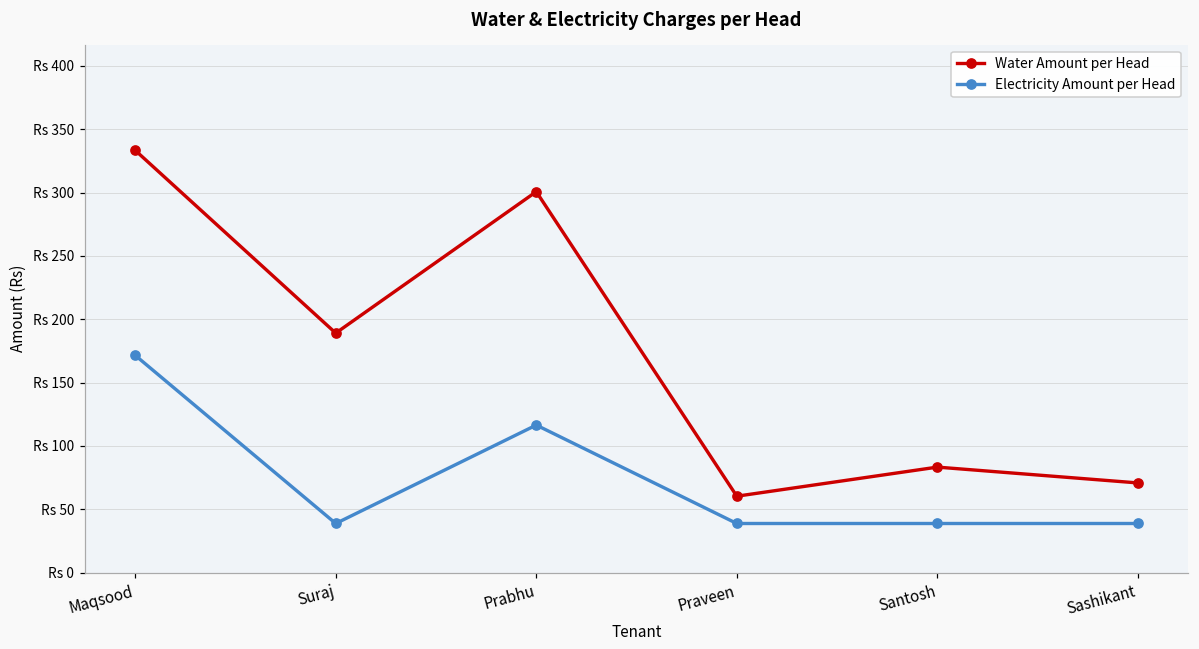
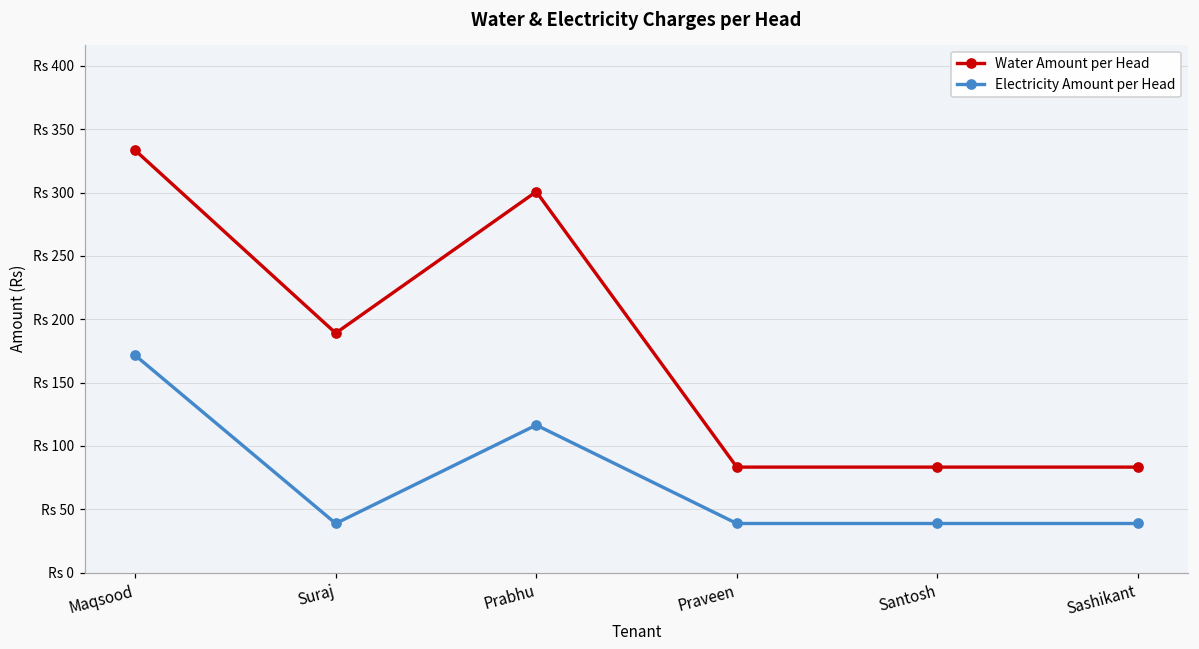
Water Amount per Head, Praveen: Rs 60 -> Rs 83
Water Amount per Head, Sashikant: Rs 71 -> Rs 83
